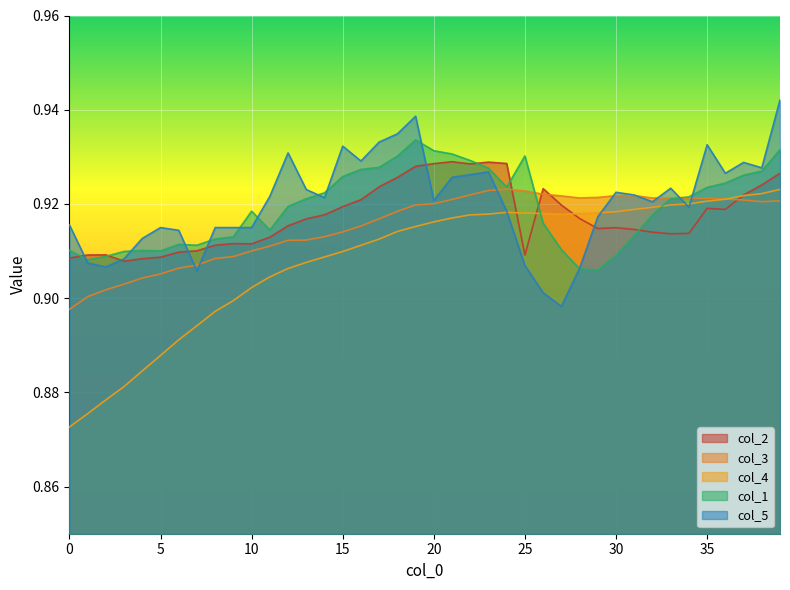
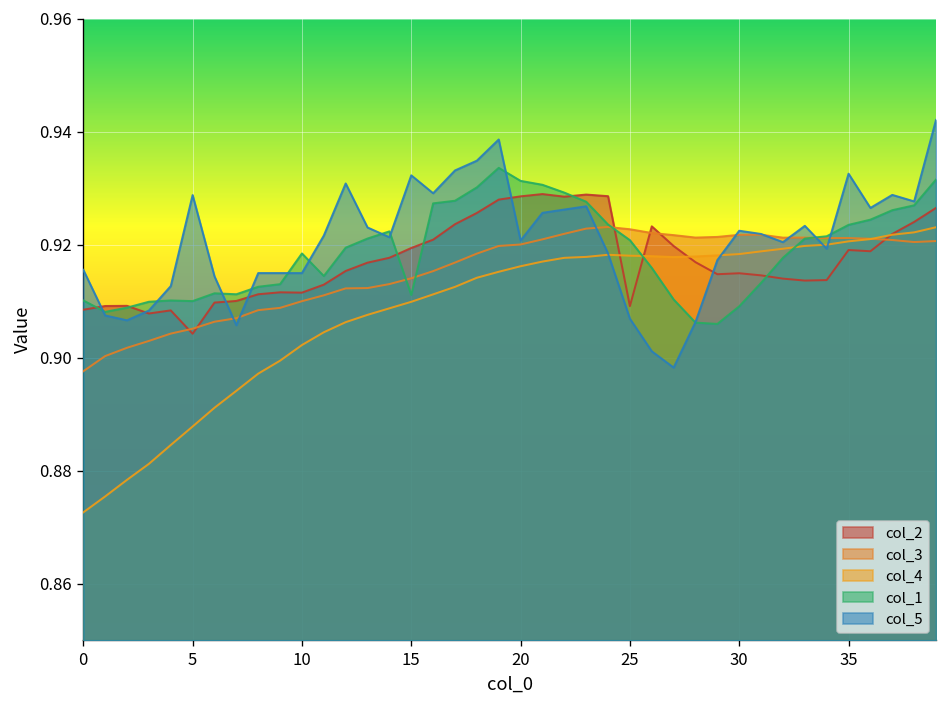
col_2, 5: 0.909 -> 0.904
col_5, 5: 0.915 -> 0.929
col_1, 15: 0.926 -> 0.911
col_1, 25: 0.930 -> 0.921
